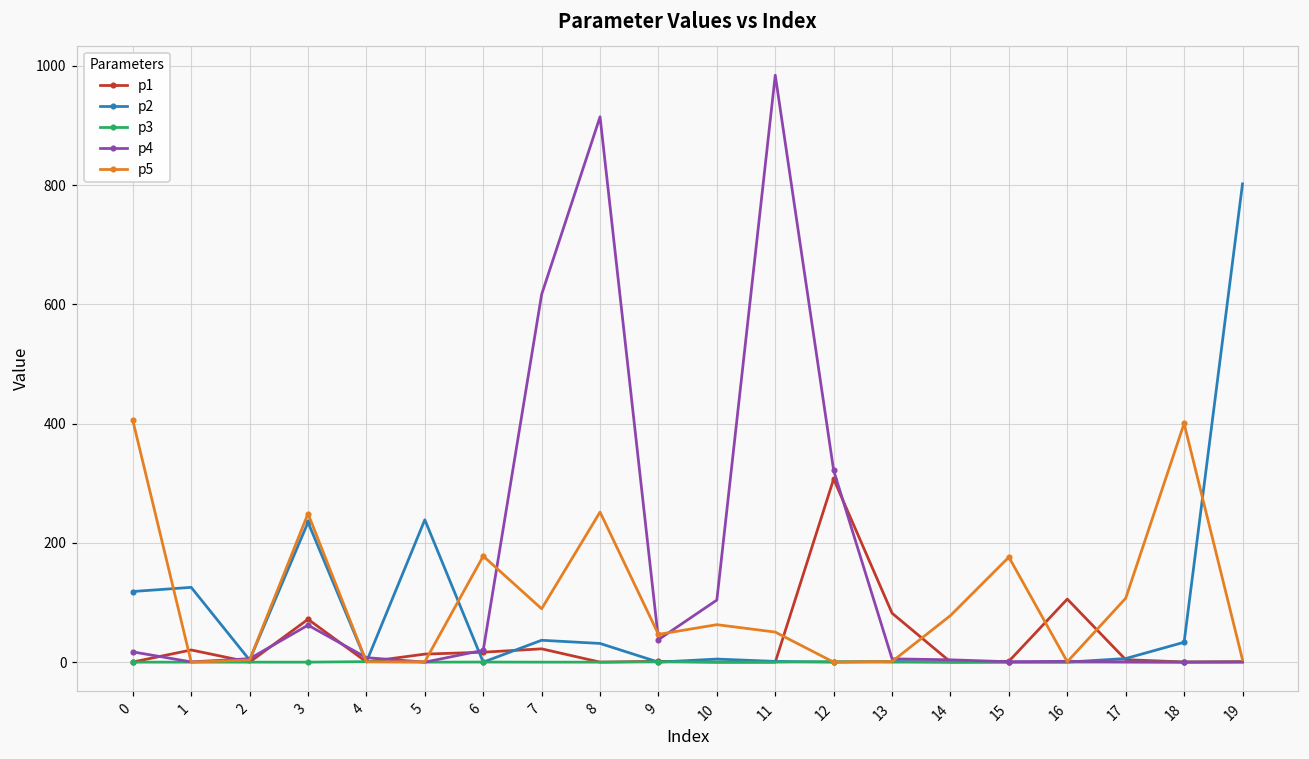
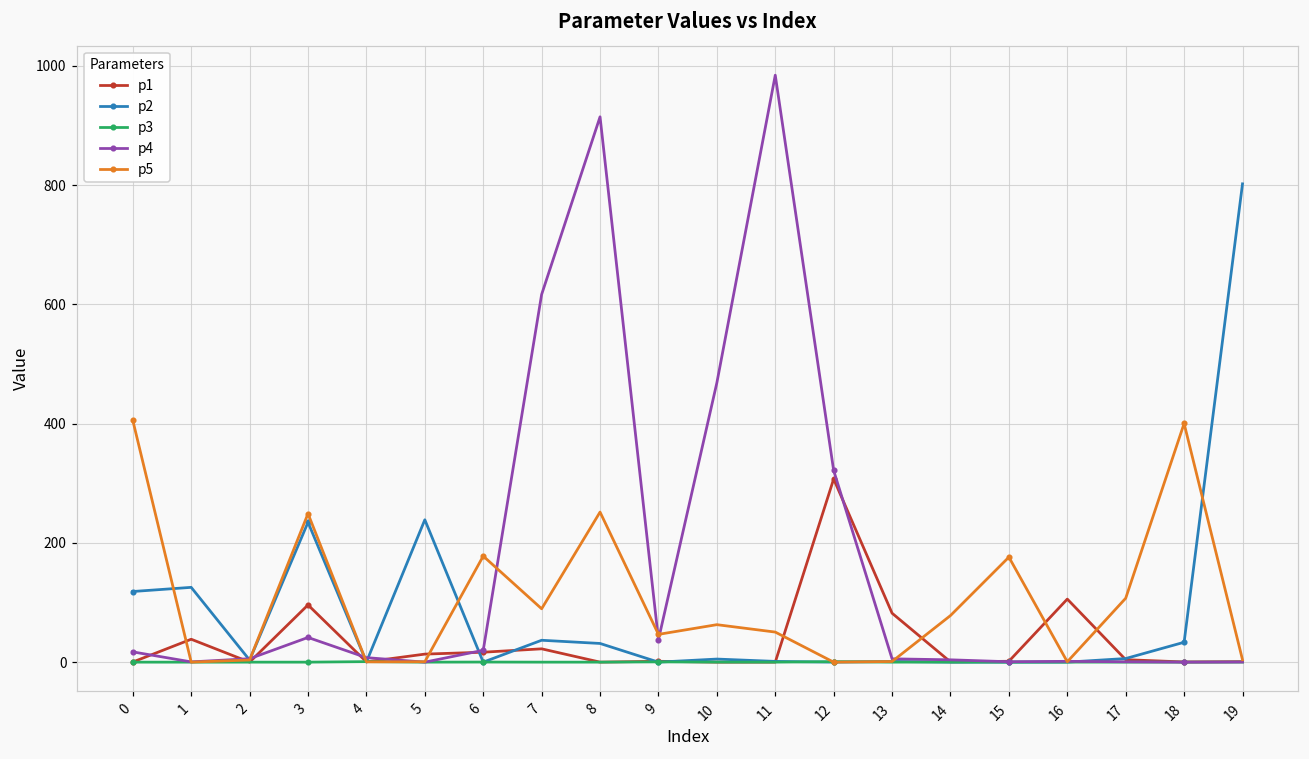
p1, 1: 20 -> 40
p1, 3: 70 -> 100
p4, 3: 60 -> 40
p4, 10: 100 -> 470
